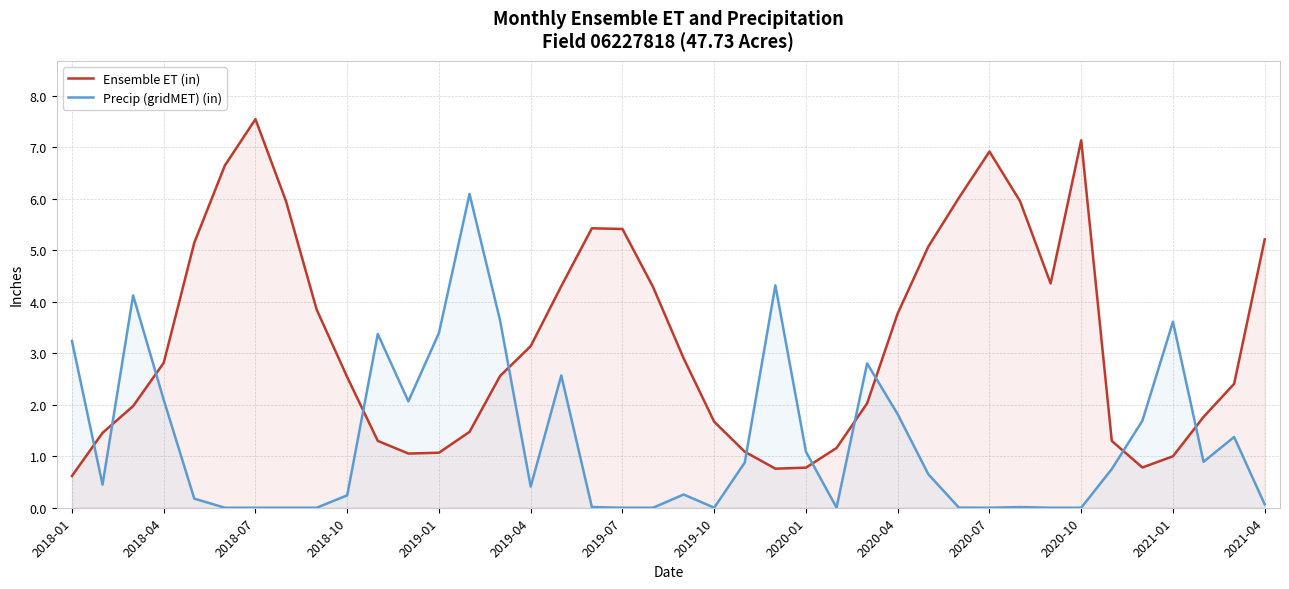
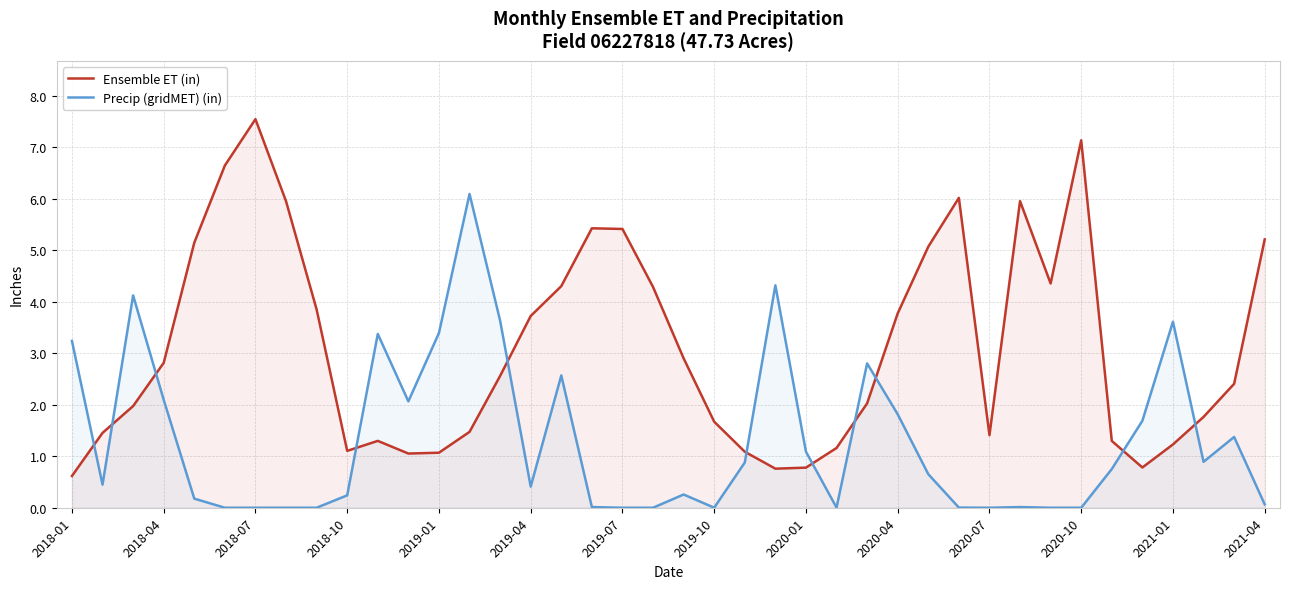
Ensemble ET (in), 2018-10: 2.5 -> 1.1
Ensemble ET (in), 2019-04: 3.1 -> 3.7
Ensemble ET (in), 2020-07: 6.9 -> 1.4
Ensemble ET (in), 2021-01: 1.0 -> 1.2
